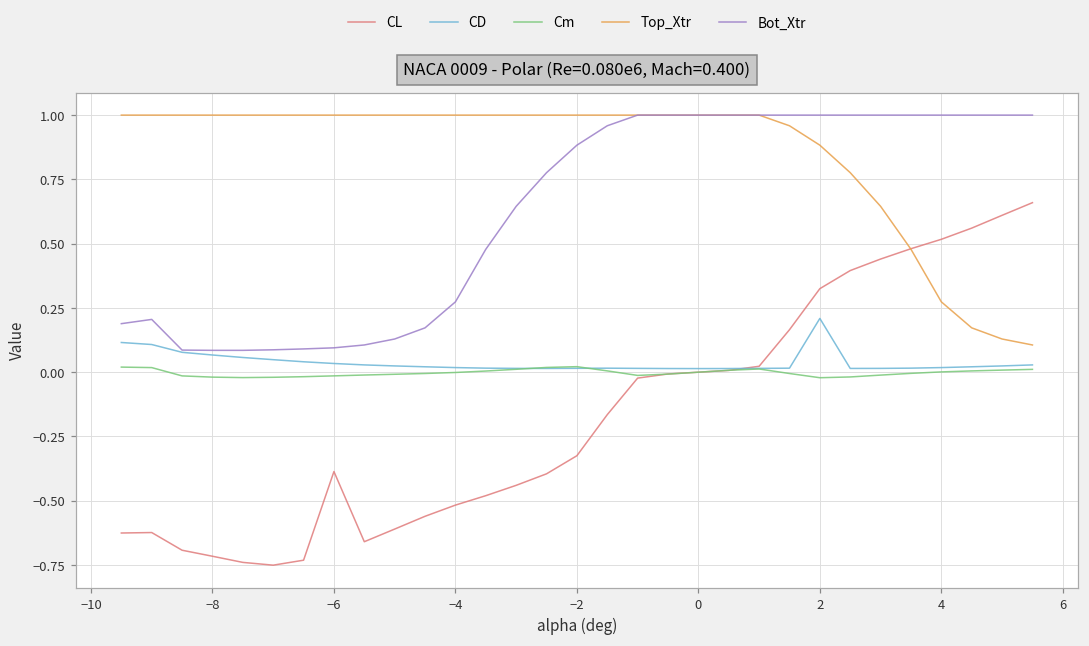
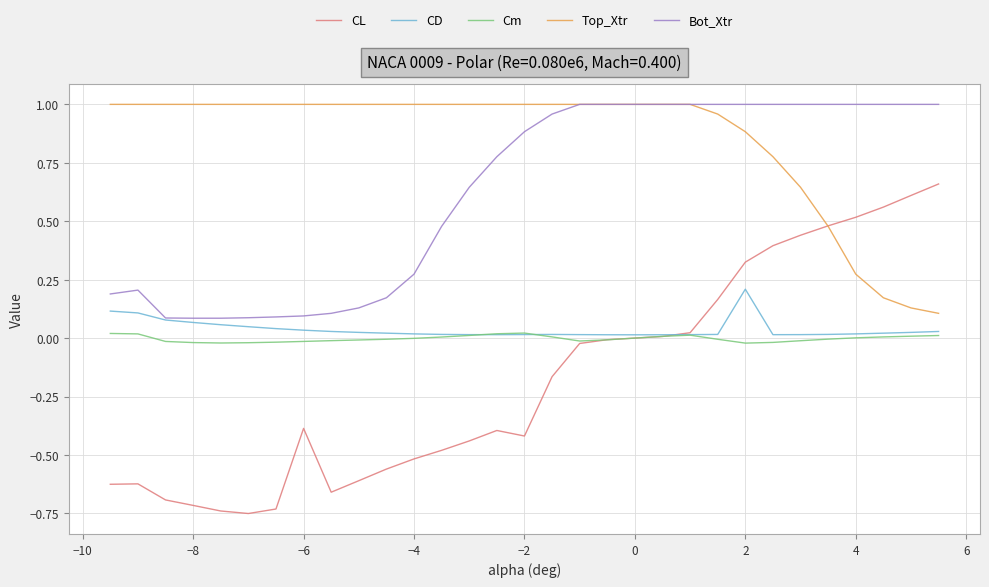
CL, −2: -0.32 -> -0.42
